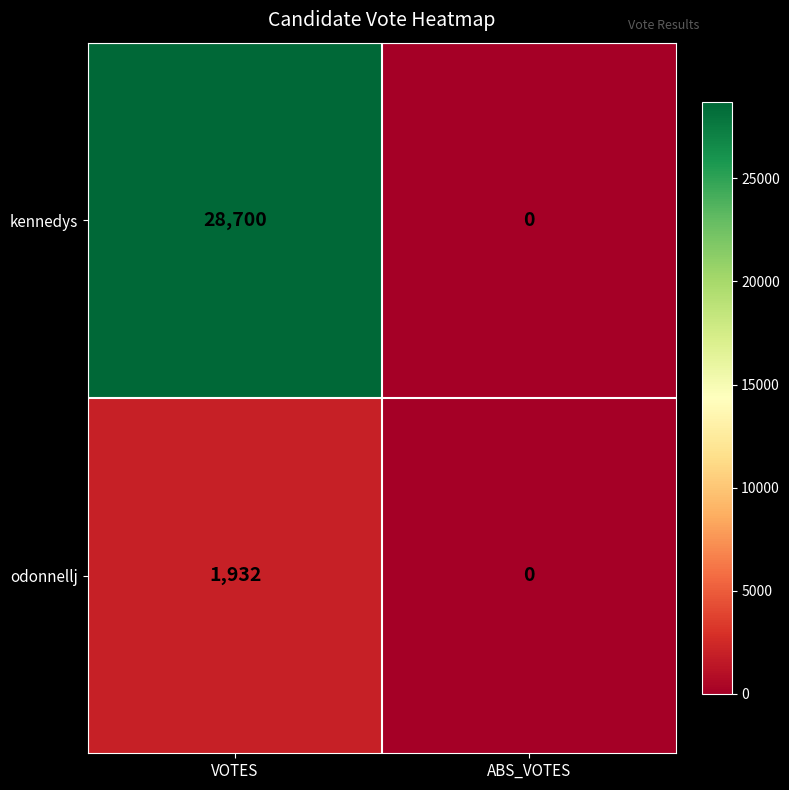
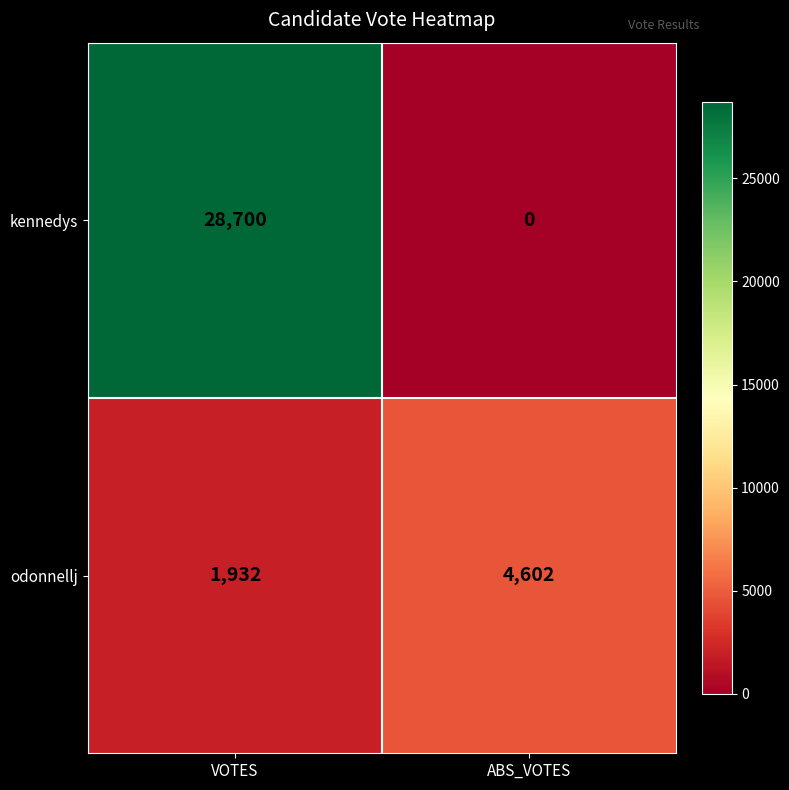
odonnellj, ABS_VOTES: 0 -> 4,602
